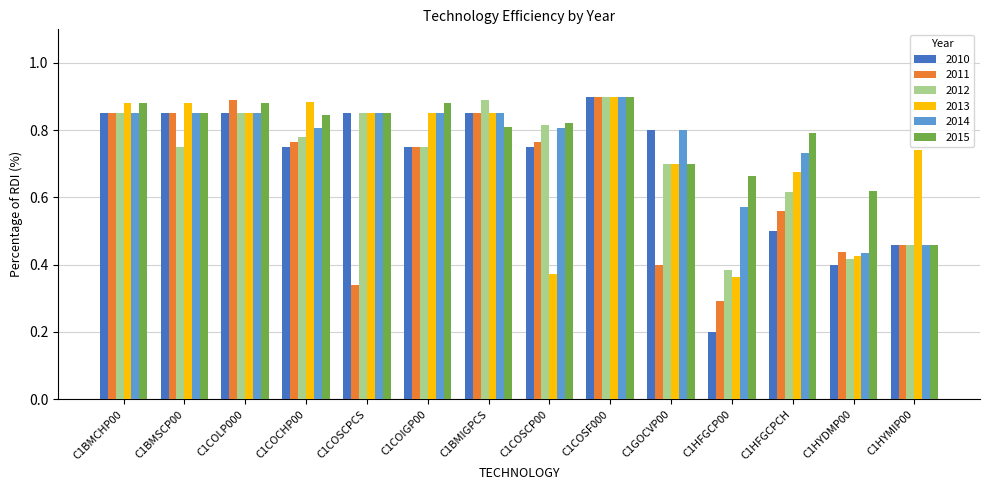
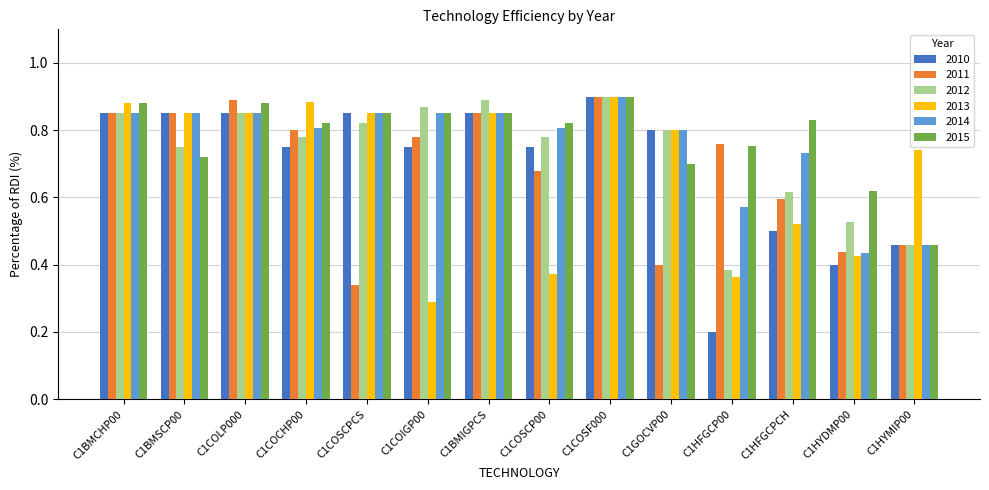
2013, C1BMSCP00: 0.88 -> 0.85
2015, C1BMSCP00: 0.85 -> 0.72
2011, C1COCHP00: 0.76 -> 0.80
2015, C1COCHP00: 0.85 -> 0.82
2012, C1COSCPCS: 0.85 -> 0.82
2011, C1COIGP00: 0.75 -> 0.78
2012, C1COIGP00: 0.75 -> 0.87
2013, C1COIGP00: 0.85 -> 0.29
2015, C1COIGP00: 0.88 -> 0.85
2015, C1BMIGPCS: 0.81 -> 0.85
2011, C1COSCP00: 0.76 -> 0.68
2012, C1COSCP00: 0.82 -> 0.78
2012, C1GOCVP00: 0.7 -> 0.8
2013, C1GOCVP00: 0.7 -> 0.8
2011, C1HFGCP00: 0.29 -> 0.76
2015, C1HFGCP00: 0.66 -> 0.75
2011, C1HFGCPCH: 0.56 -> 0.60
2013, C1HFGCPCH: 0.68 -> 0.52
2015, C1HFGCPCH: 0.79 -> 0.83
2012, C1HYDMP00: 0.42 -> 0.53
